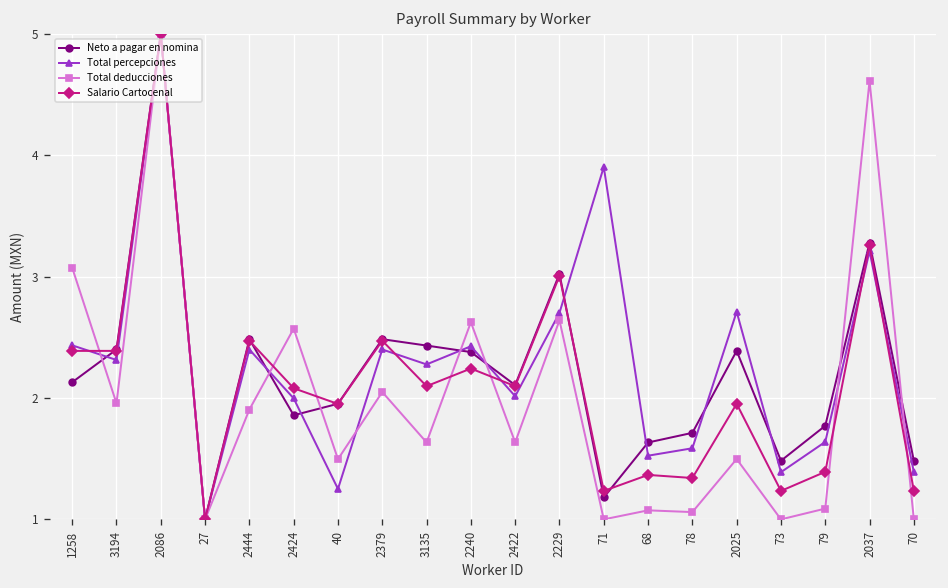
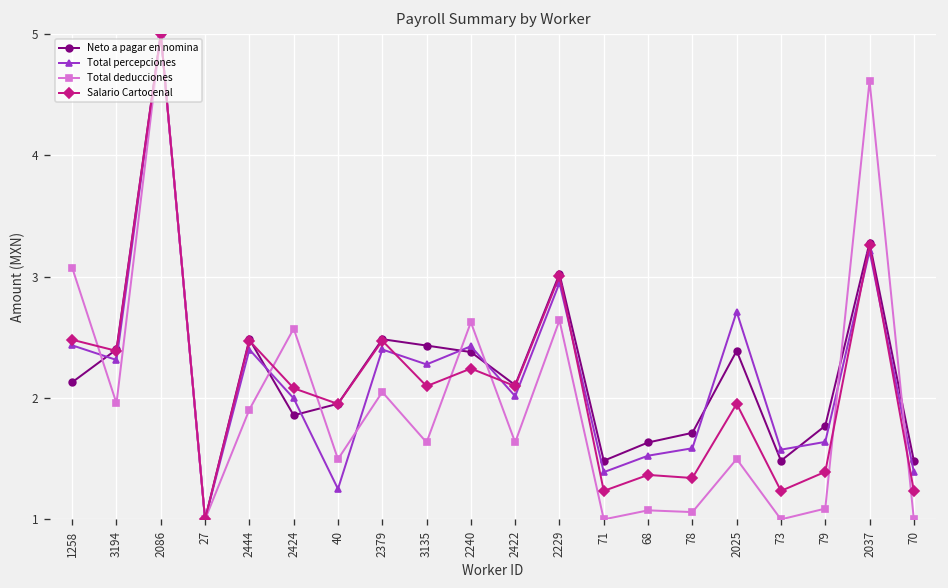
Salario Cartocenal, 1258: 2.39 -> 2.48
Total percepciones, 2229: 2.70 -> 2.95
Neto a pagar en nomina, 71: 1.18 -> 1.48
Total percepciones, 71: 3.90 -> 1.39
Total percepciones, 73: 1.39 -> 1.57
